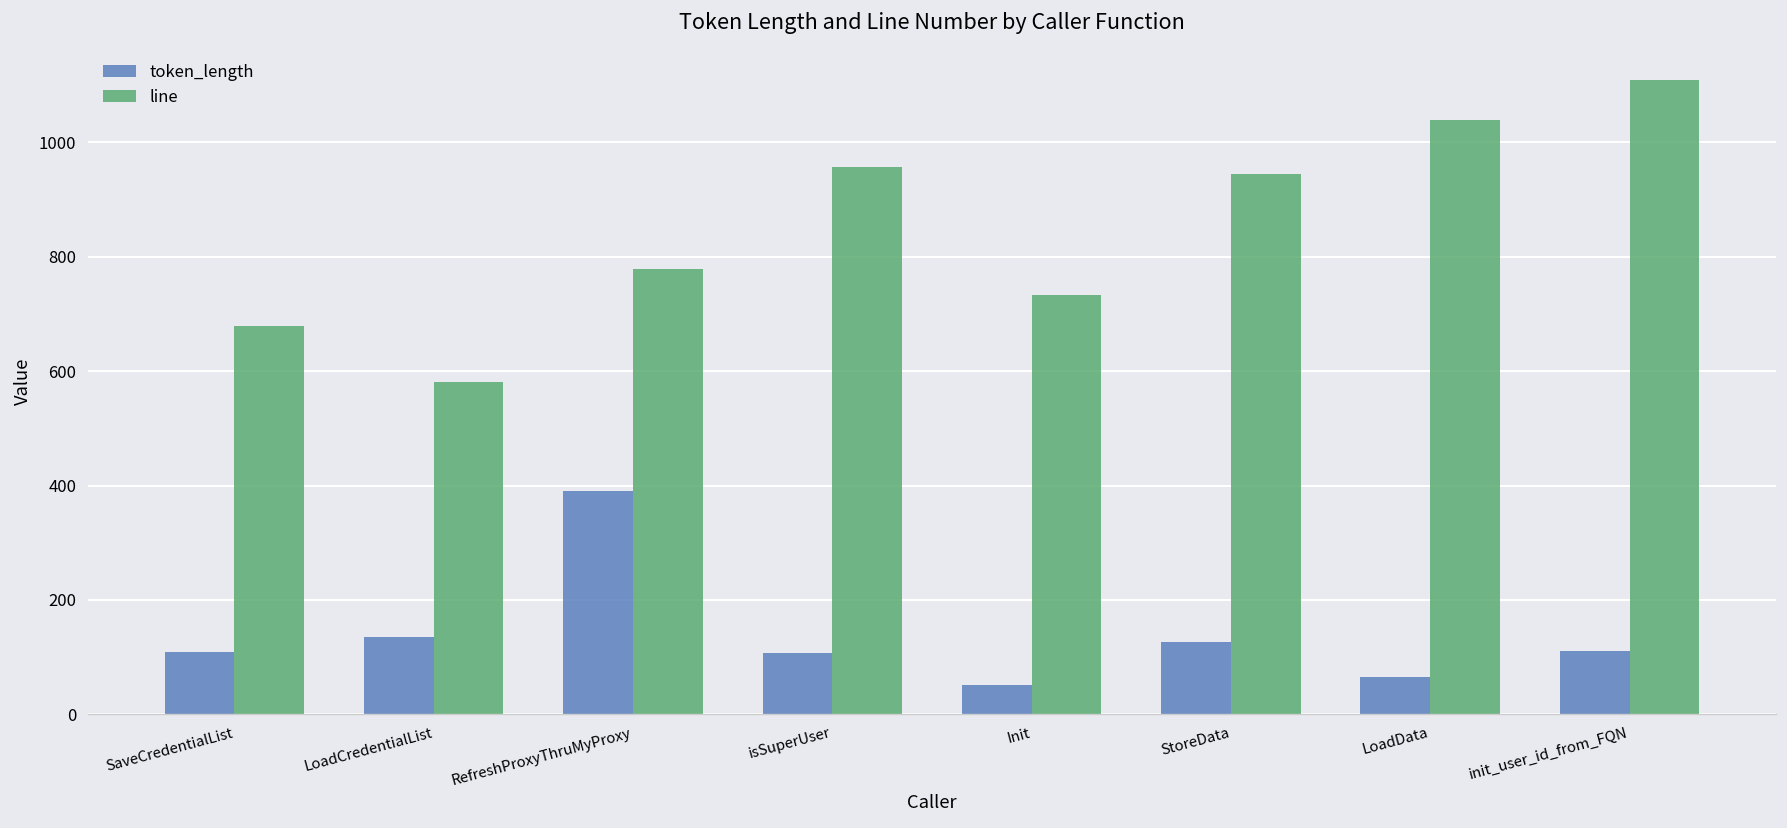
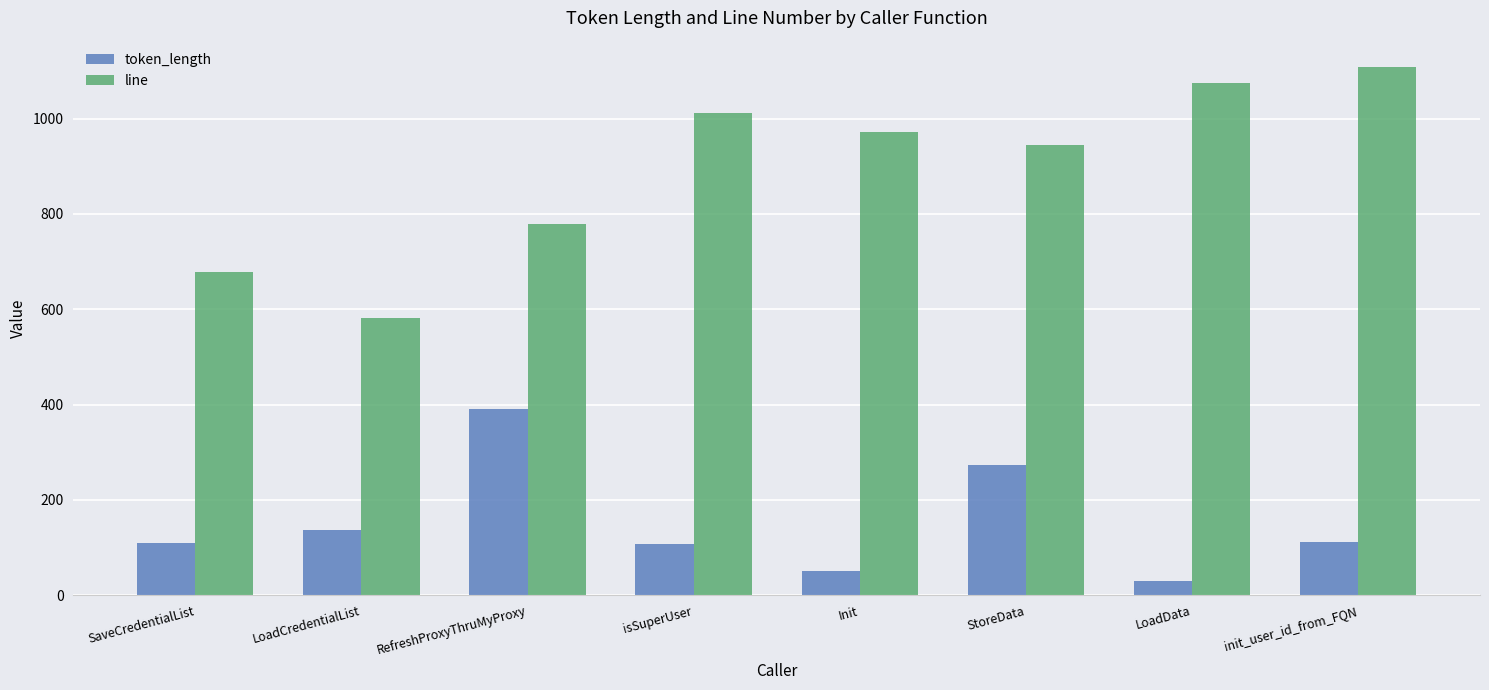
line, isSuperUser: 960 -> 1010
line, Init: 730 -> 970
token_length, StoreData: 130 -> 270
token_length, LoadData: 70 -> 30
line, LoadData: 1040 -> 1070
